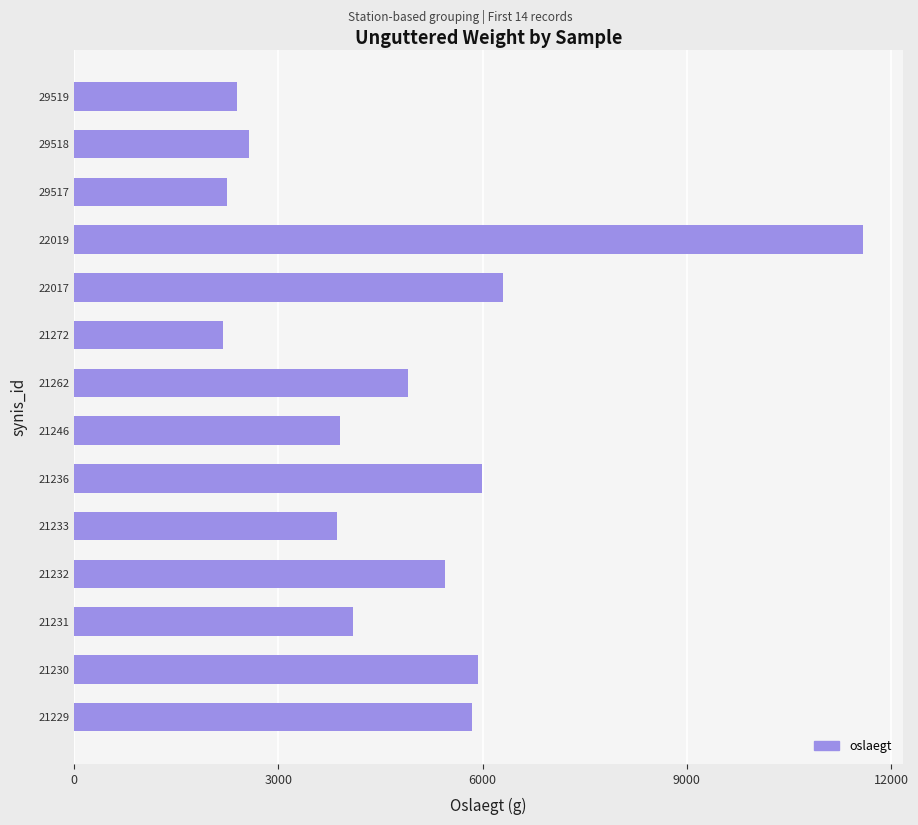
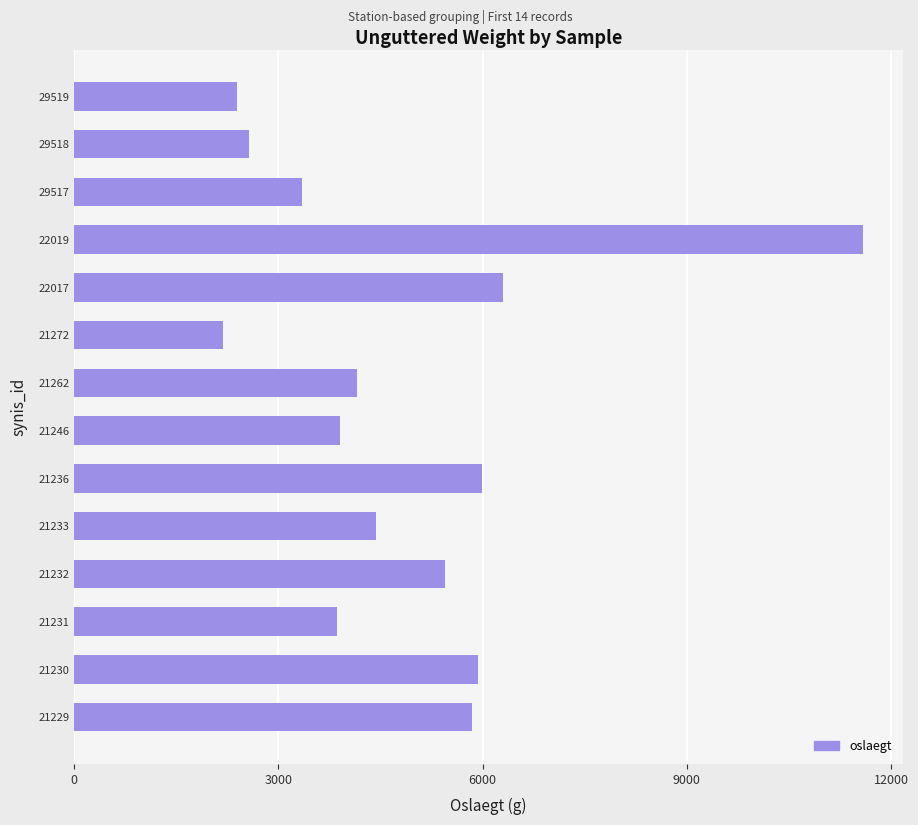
29517: 2200 -> 3400
21262: 4900 -> 4100
21233: 3900 -> 4400
21231: 4100 -> 3900
